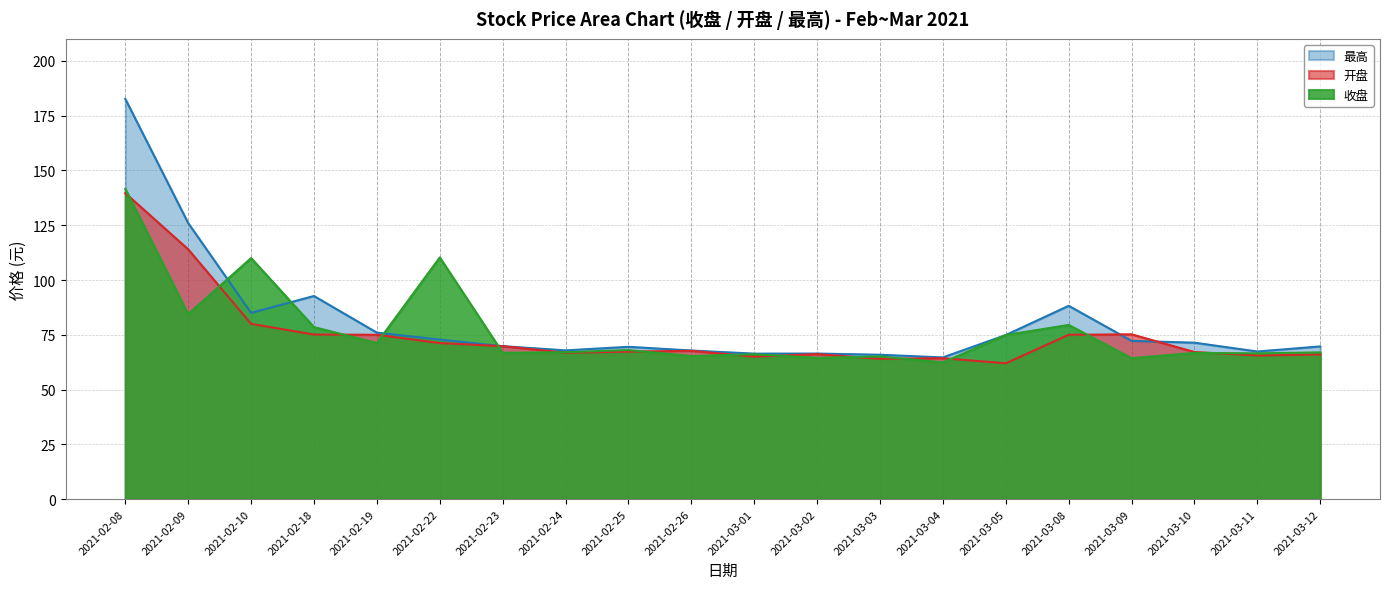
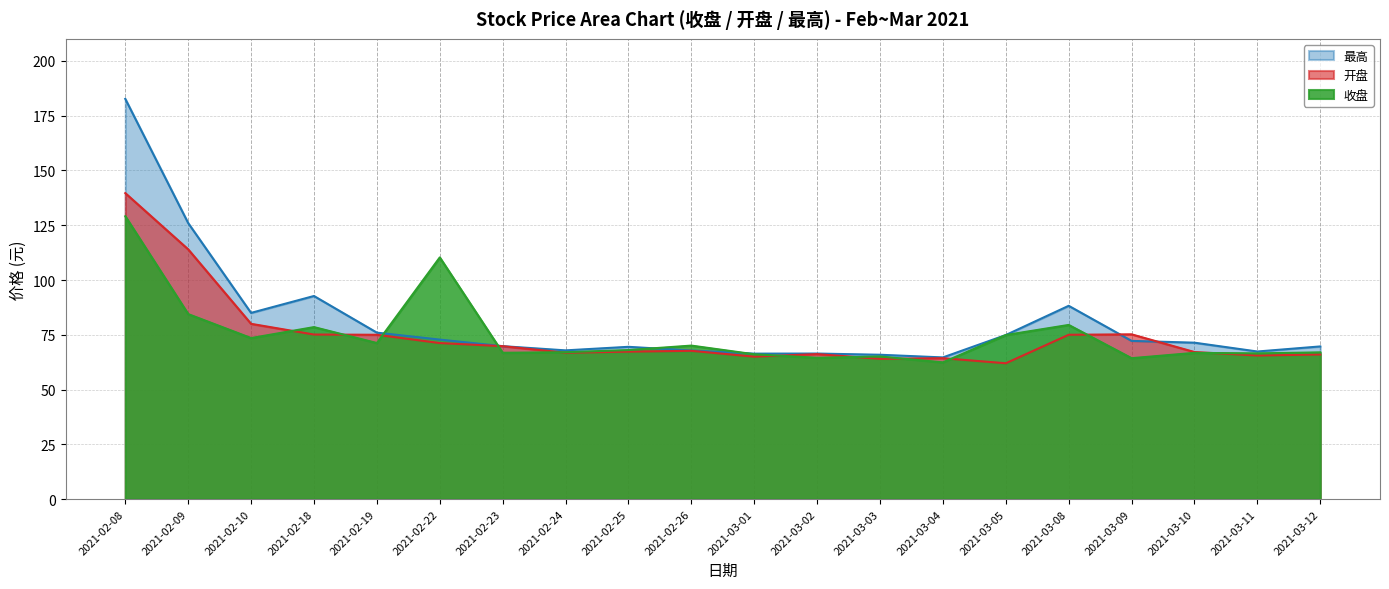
收盘, 2021-02-08: 142 -> 129
收盘, 2021-02-10: 110 -> 74
收盘, 2021-02-26: 65 -> 70
